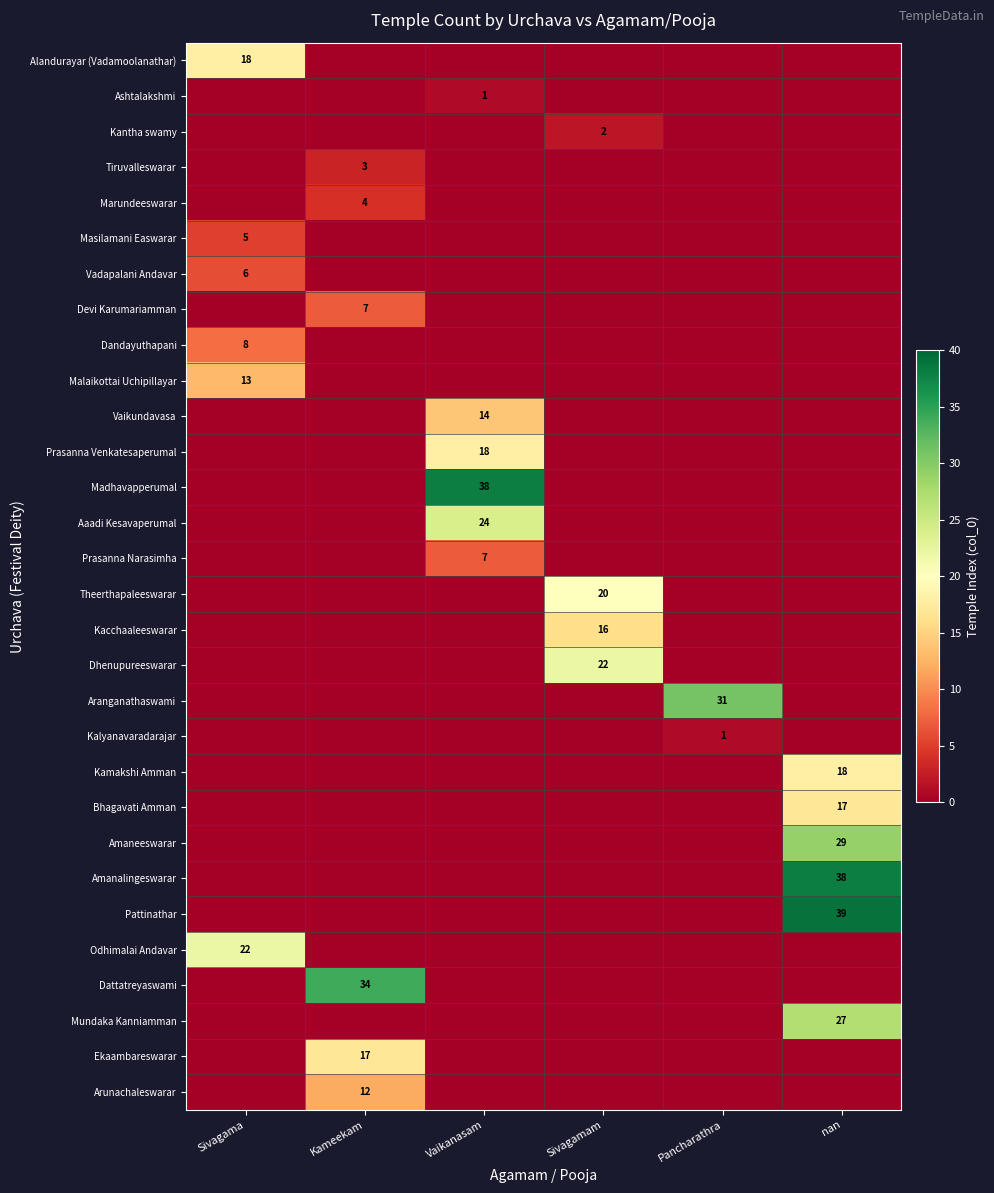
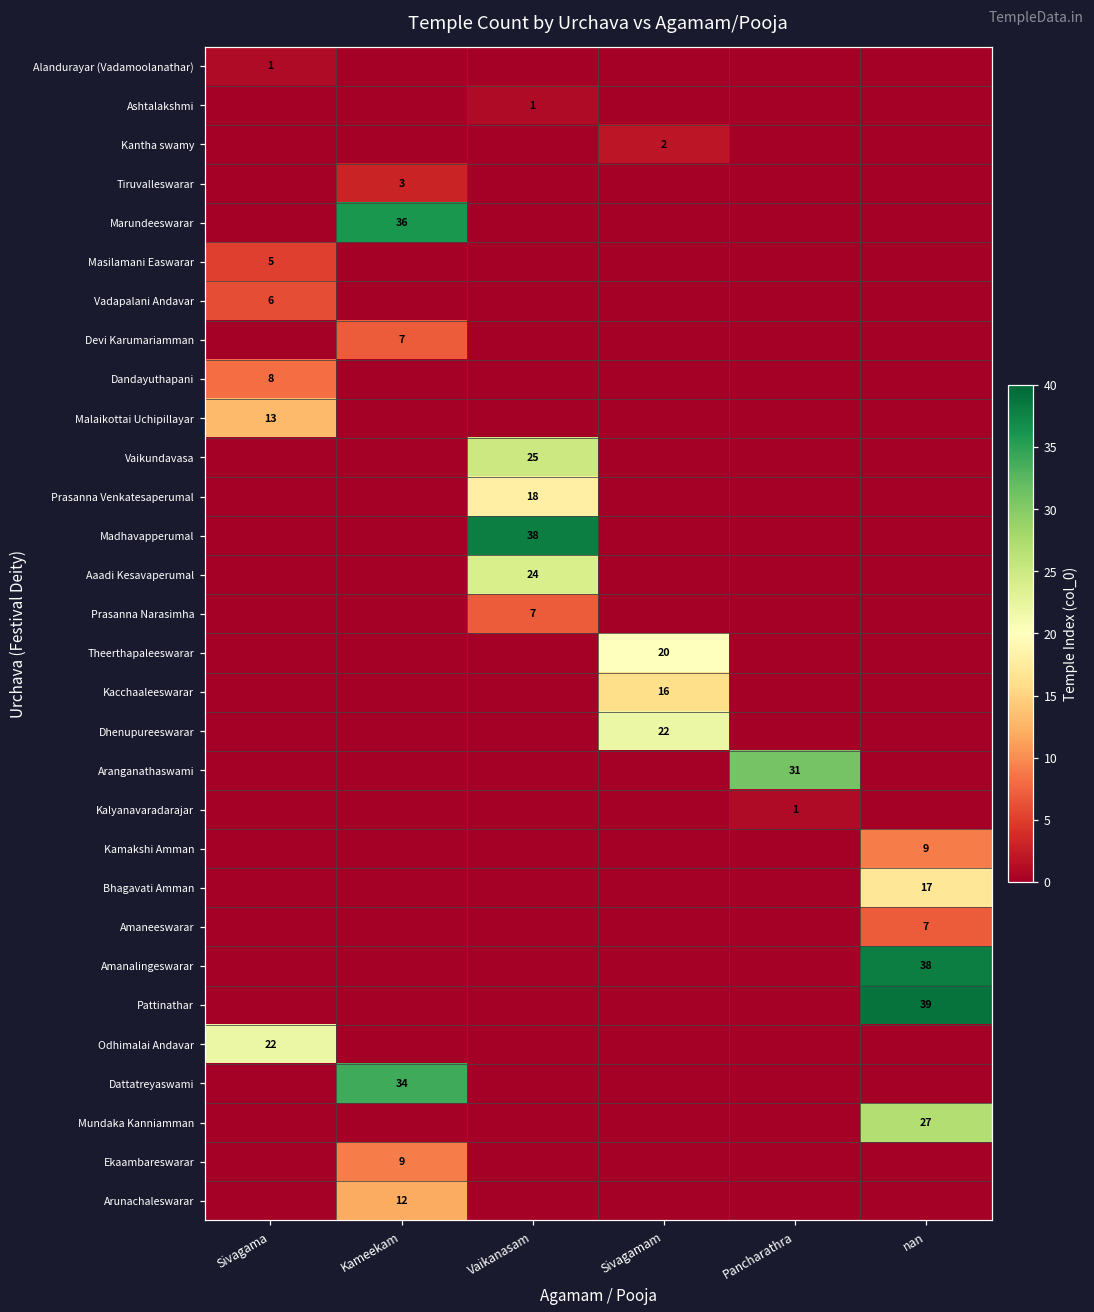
Alandurayar (Vadamoolanathar), Sivagama: 18 -> 1
Marundeeswarar, Kameekam: 4 -> 36
Vaikundavasa, Vaikanasam: 14 -> 25
Kamakshi Amman, nan: 18 -> 9
Amaneeswarar, nan: 29 -> 7
Ekaambareswarar, Kameekam: 17 -> 9
